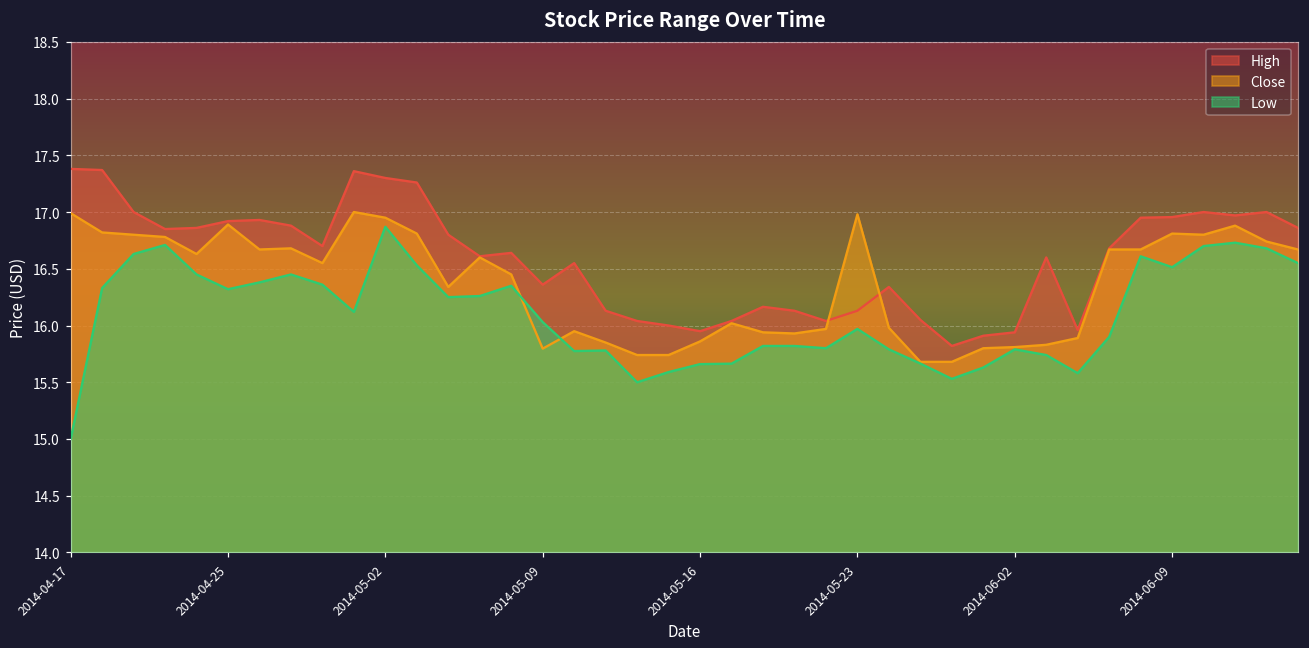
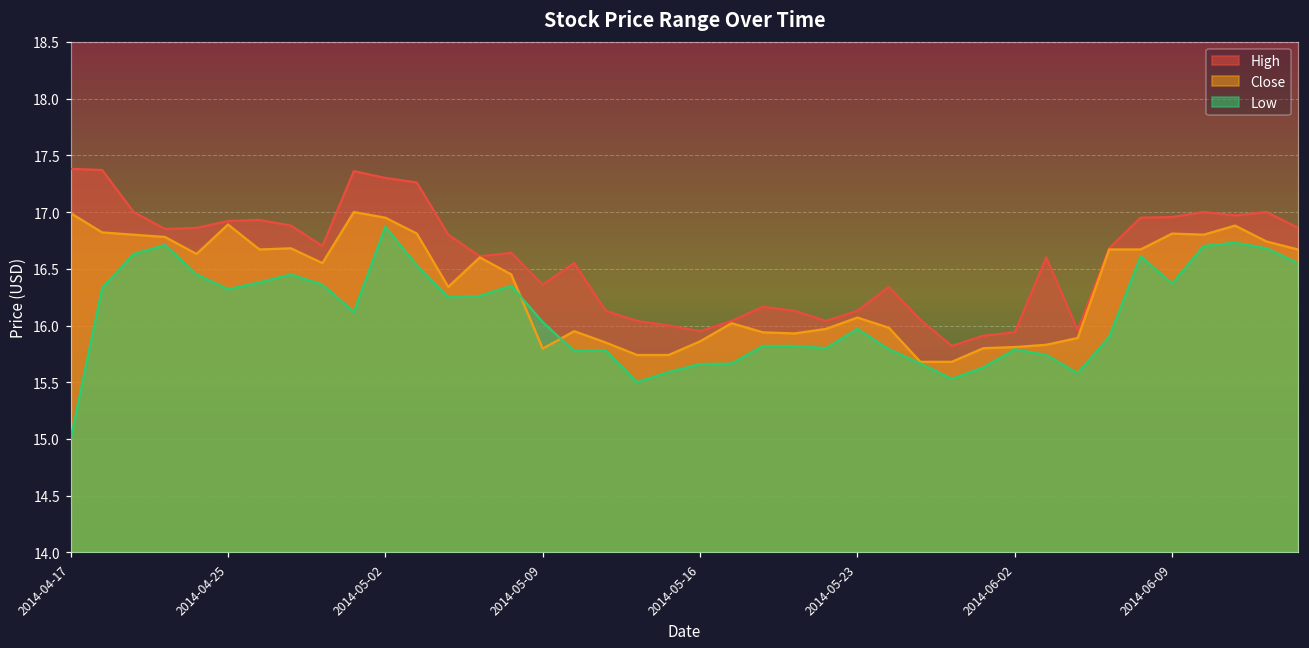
Close, 2014-05-23: 16.98 -> 16.07
Low, 2014-06-09: 16.51 -> 16.37
